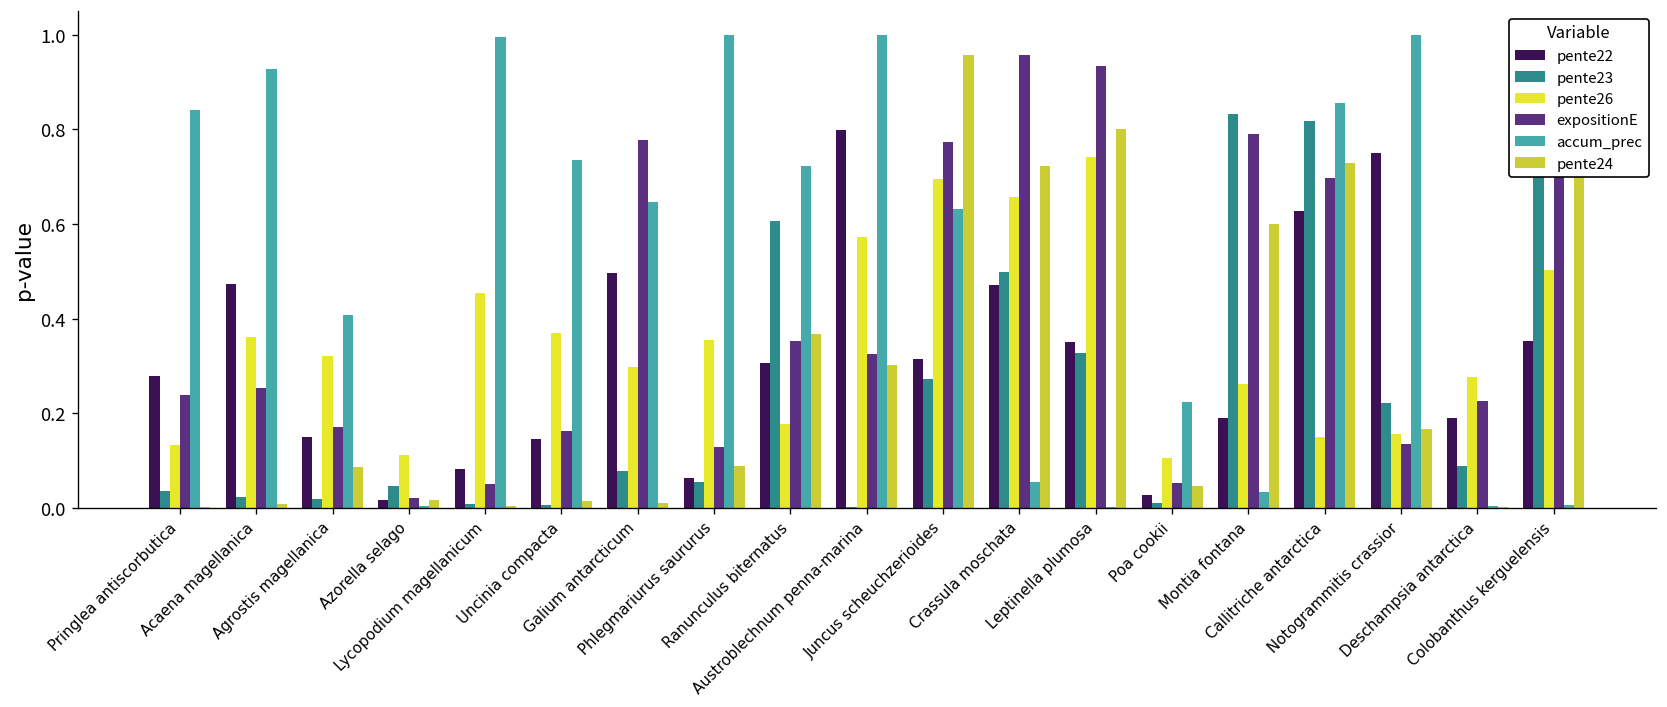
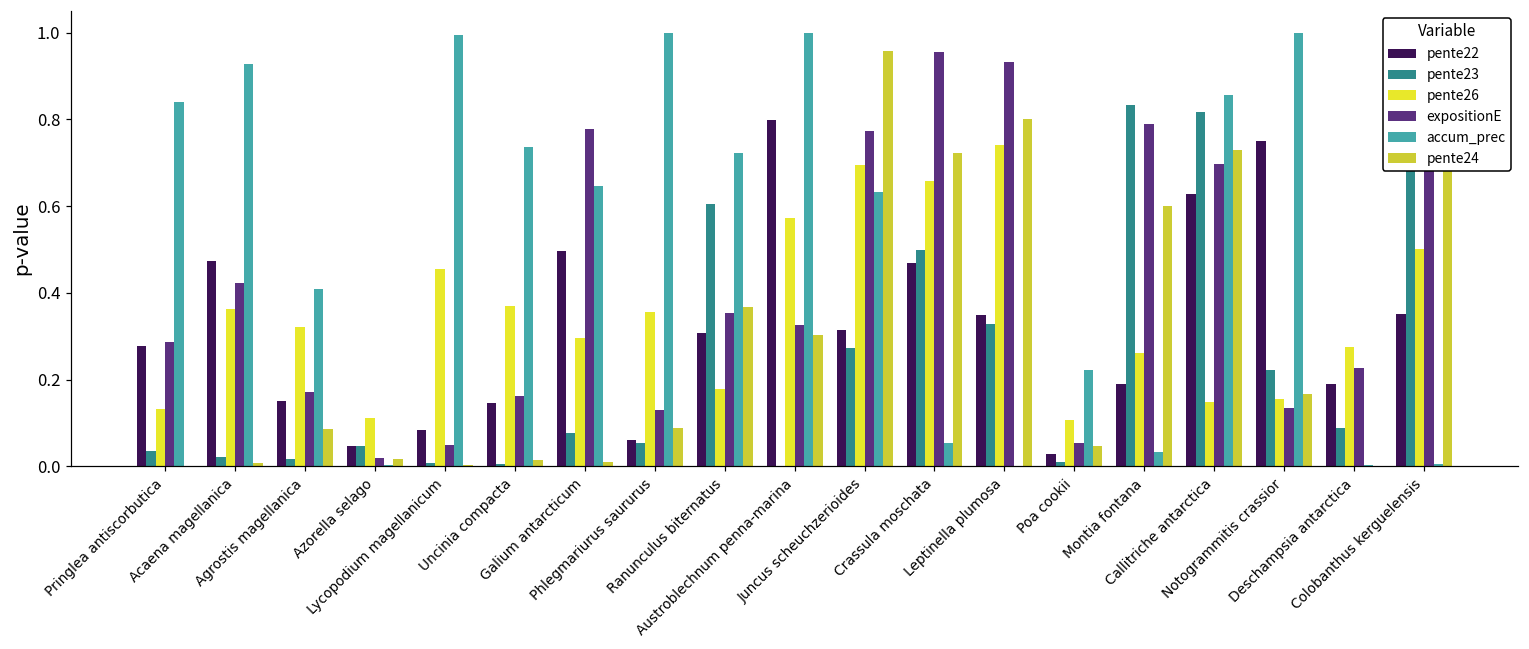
expositionE, Pringlea antiscorbutica: 0.24 -> 0.29
expositionE, Acaena magellanica: 0.25 -> 0.42
pente22, Azorella selago: 0.02 -> 0.05
